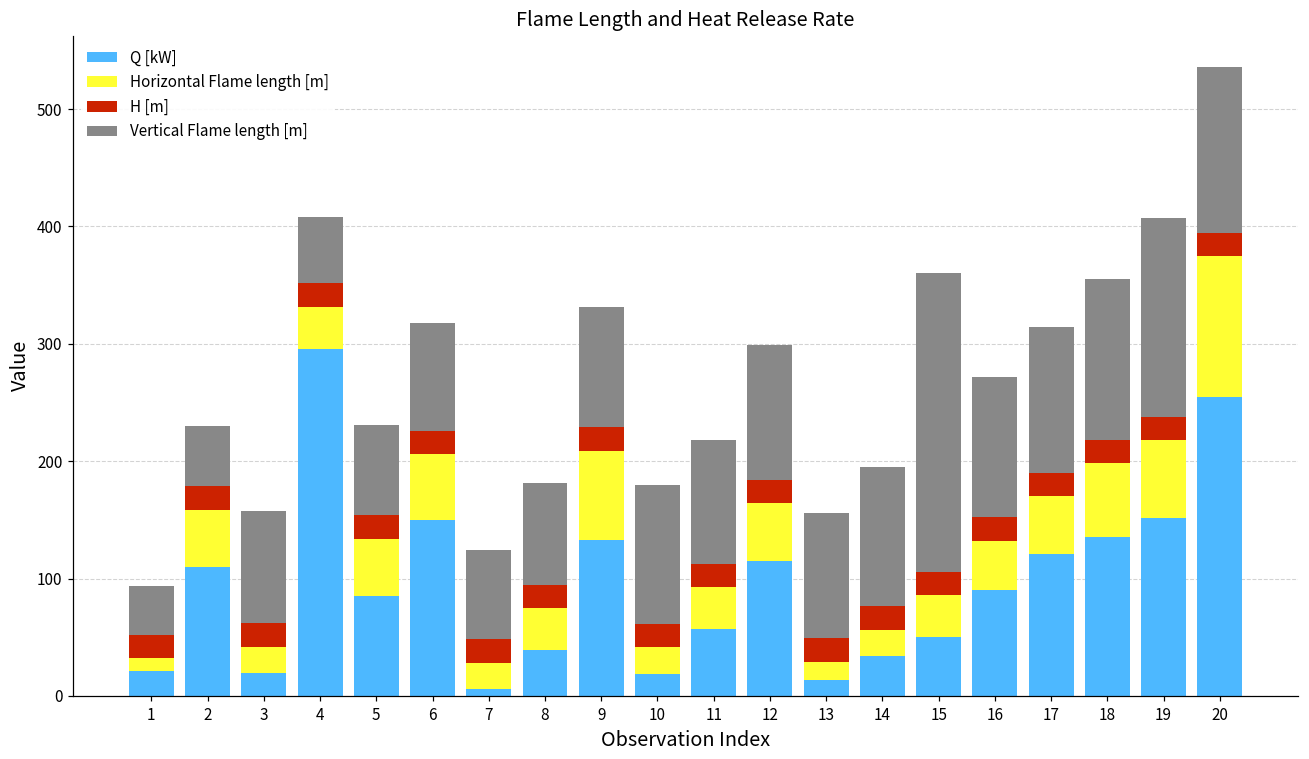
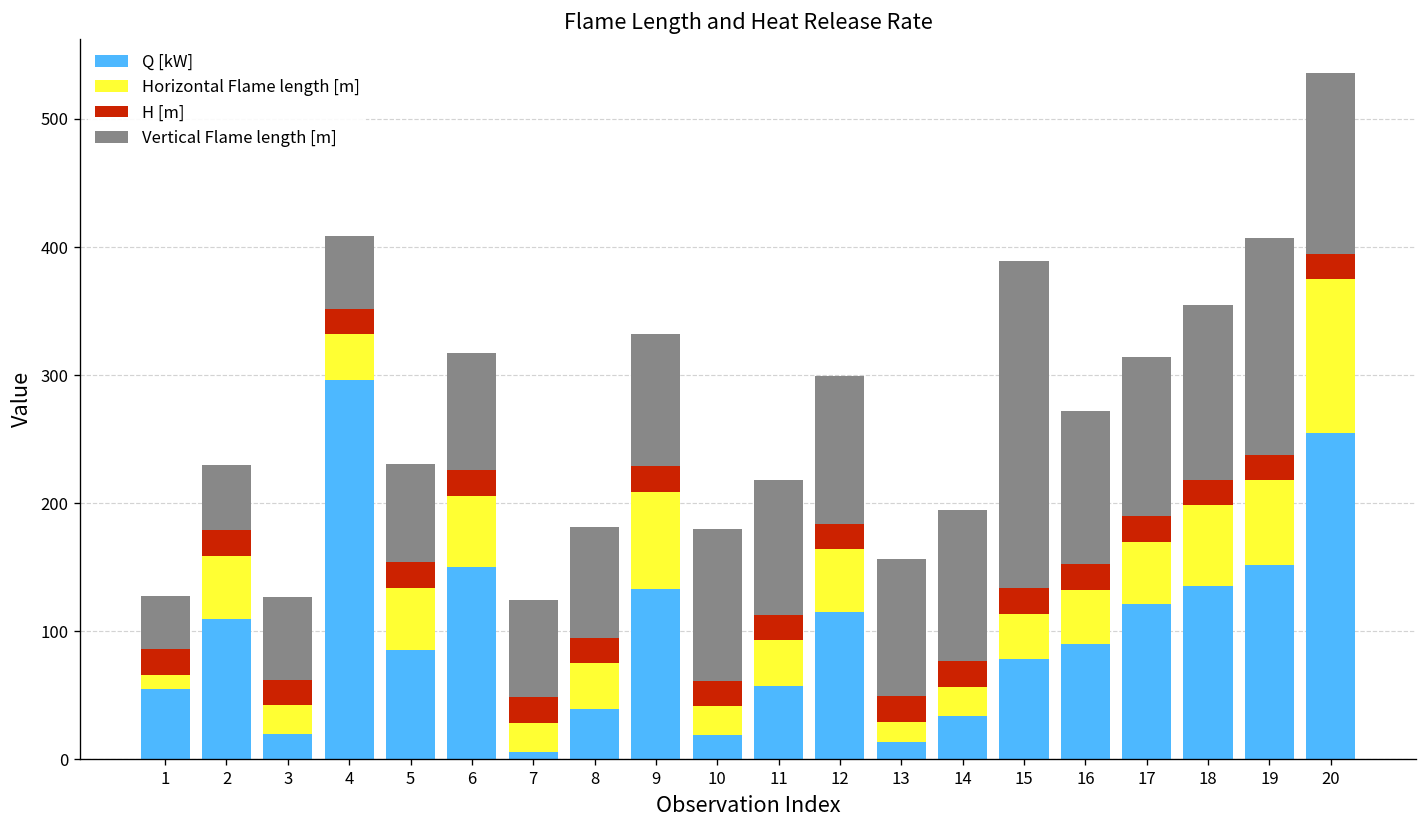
Q [kW], 1: 21 -> 55
Vertical Flame length [m], 3: 96 -> 65
Q [kW], 15: 50 -> 78
